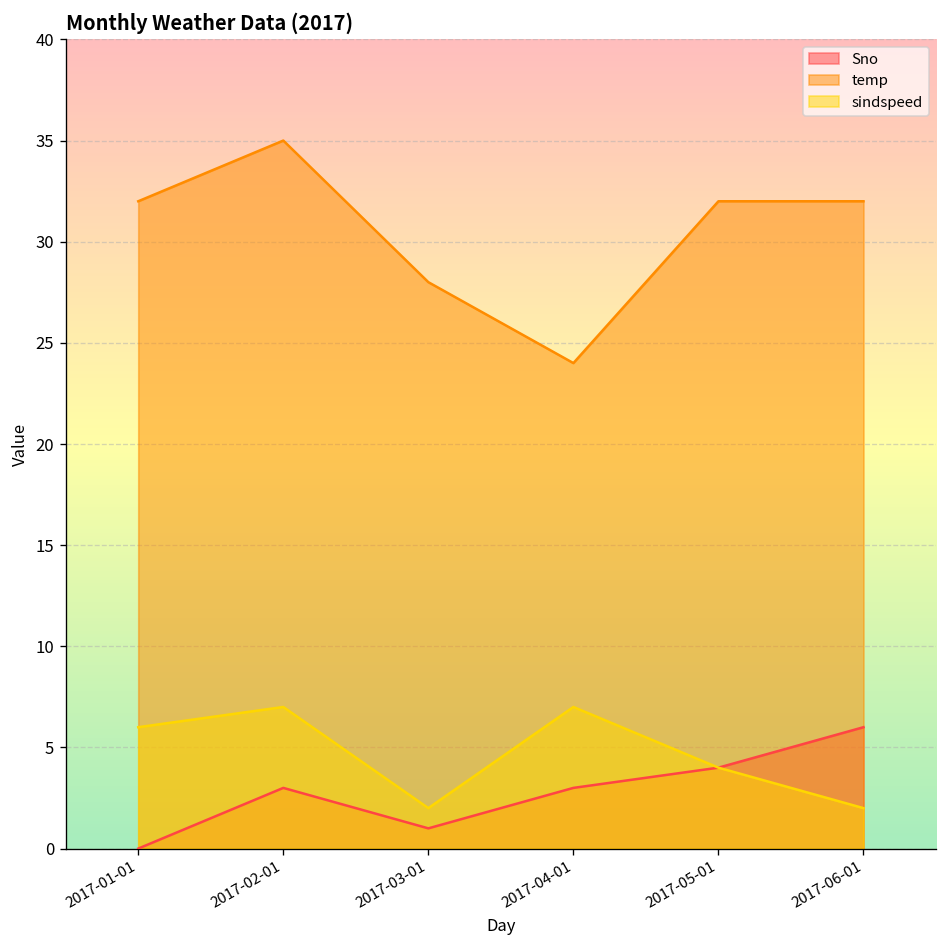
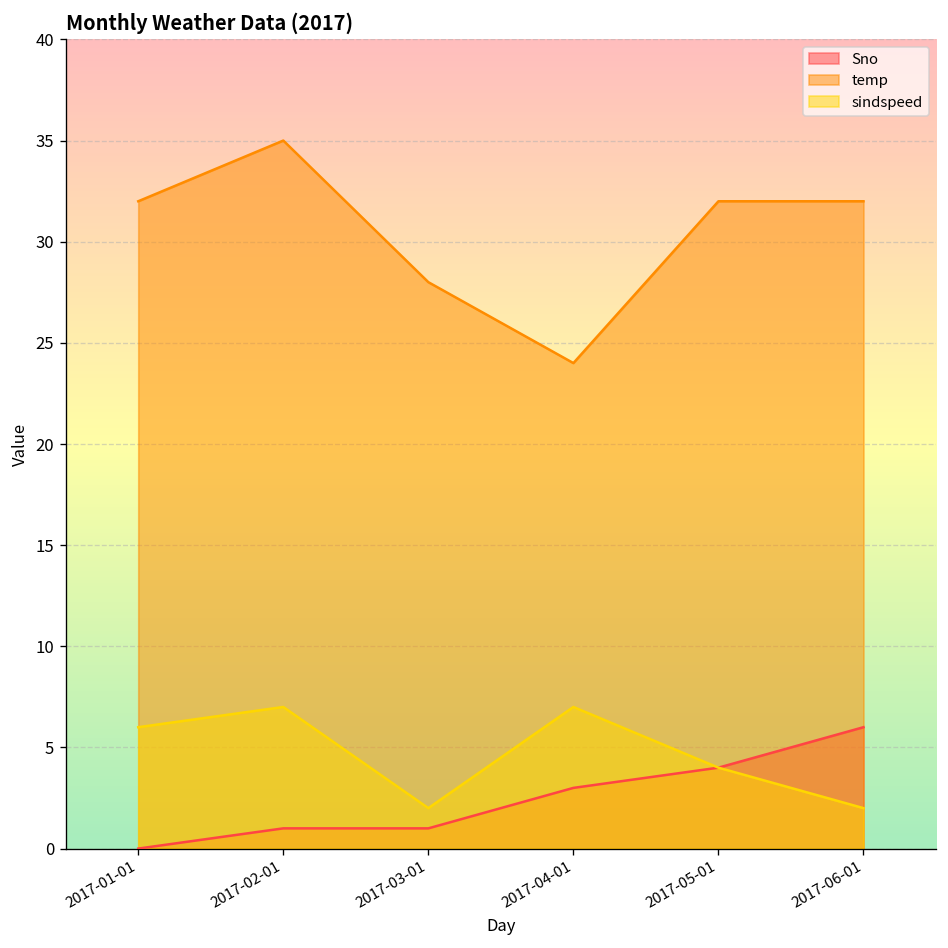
Sno, 2017-02-01: 3 -> 1
